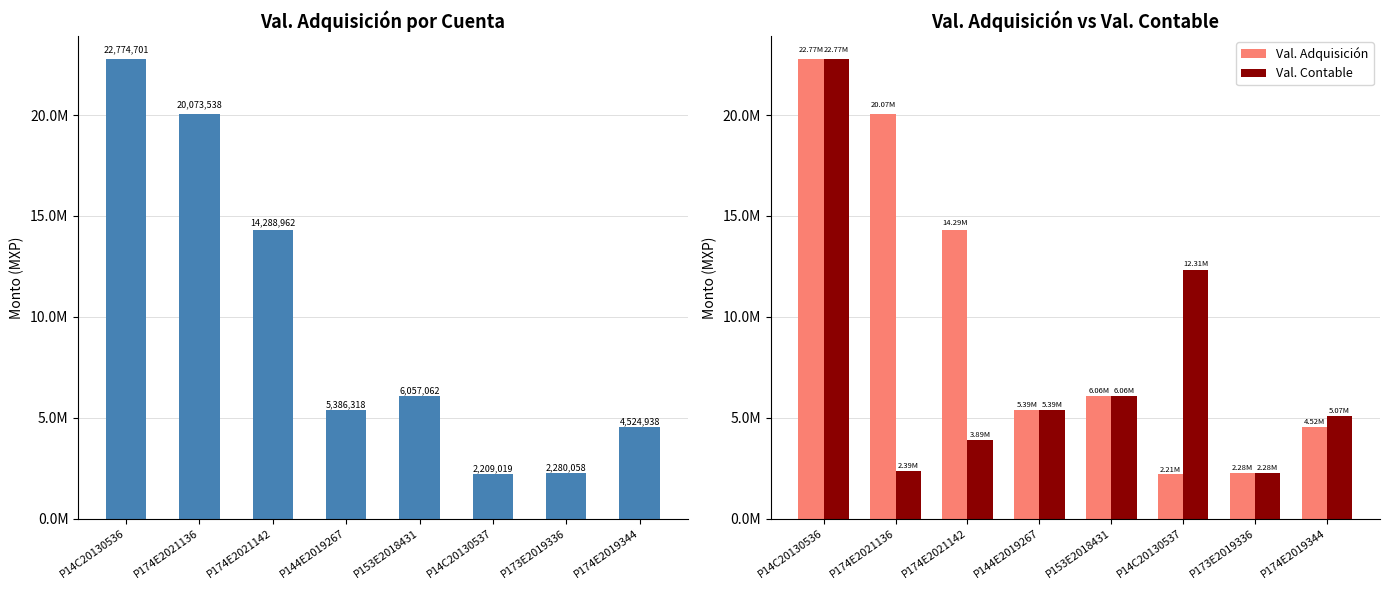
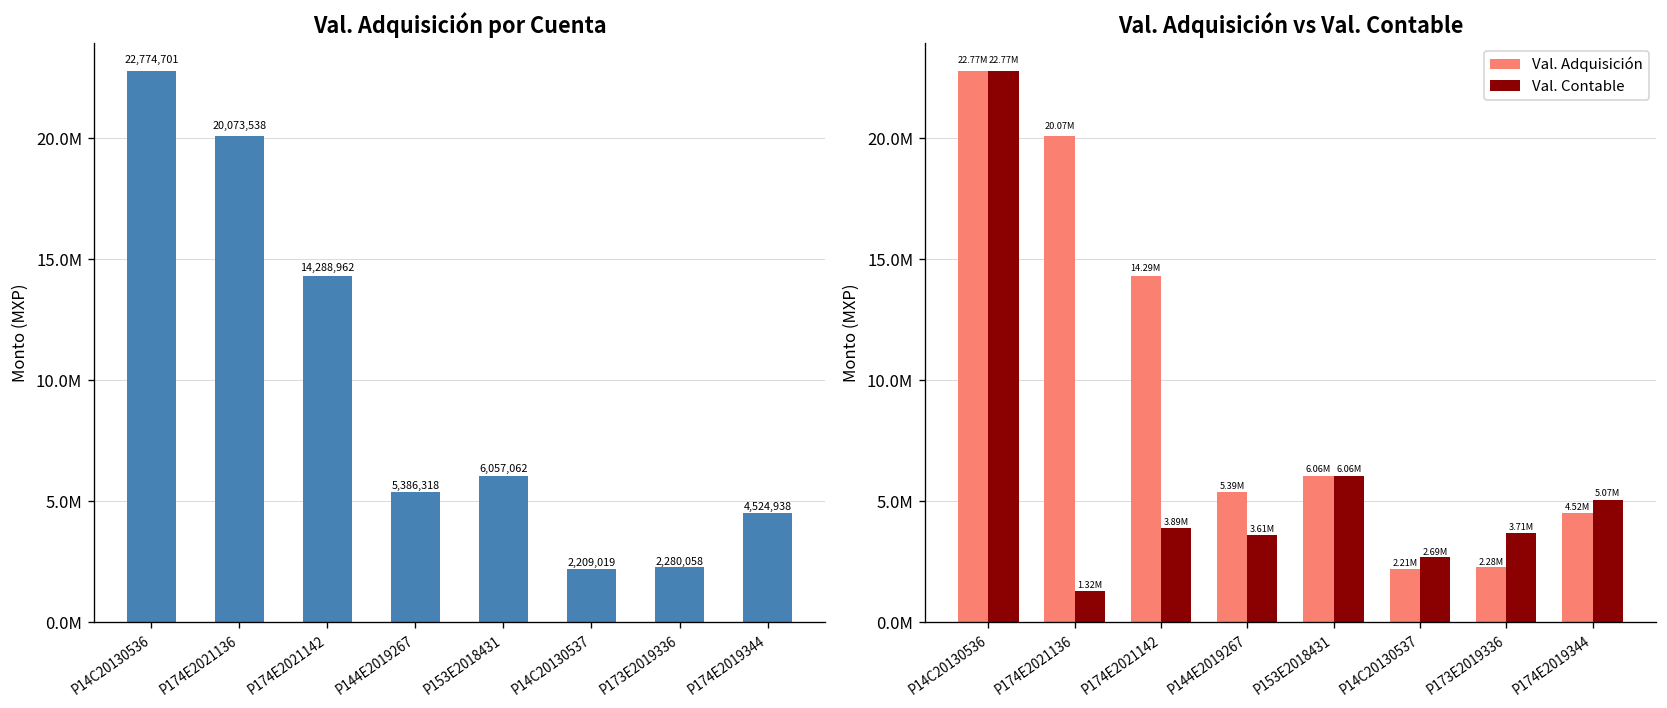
Val. Adquisición vs Val. Contable, Val. Contable, P174E2021136: 2.39M -> 1.32M
Val. Adquisición vs Val. Contable, Val. Contable, P144E2019267: 5.39M -> 3.61M
Val. Adquisición vs Val. Contable, Val. Contable, P14C20130537: 12.31M -> 2.69M
Val. Adquisición vs Val. Contable, Val. Contable, P173E2019336: 2.28M -> 3.71M
